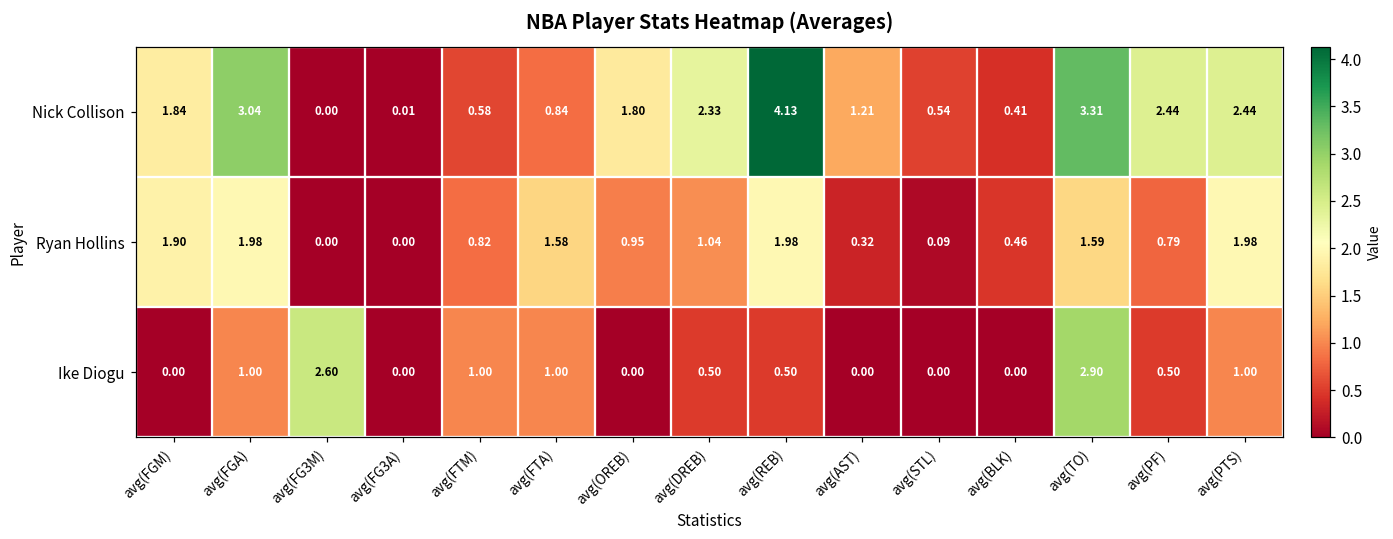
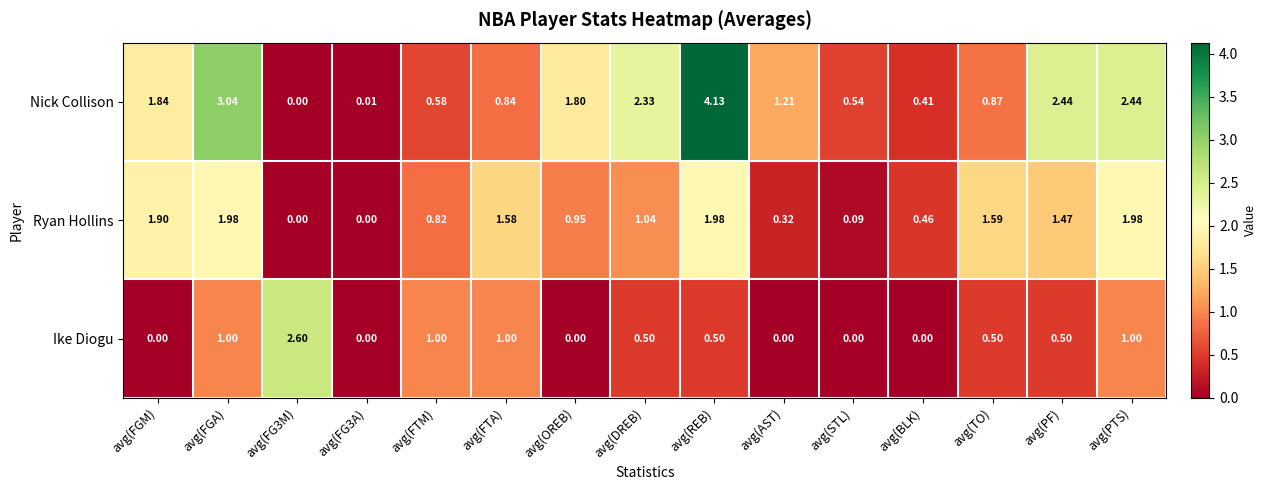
Nick Collison, avg(TO): 3.31 -> 0.87
Ryan Hollins, avg(PF): 0.79 -> 1.47
Ike Diogu, avg(TO): 2.90 -> 0.50
